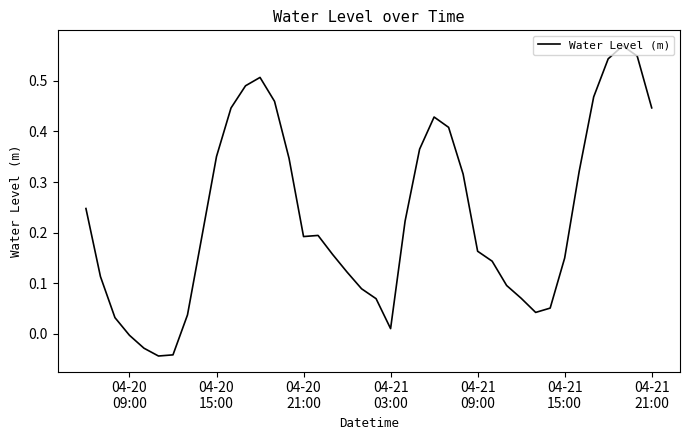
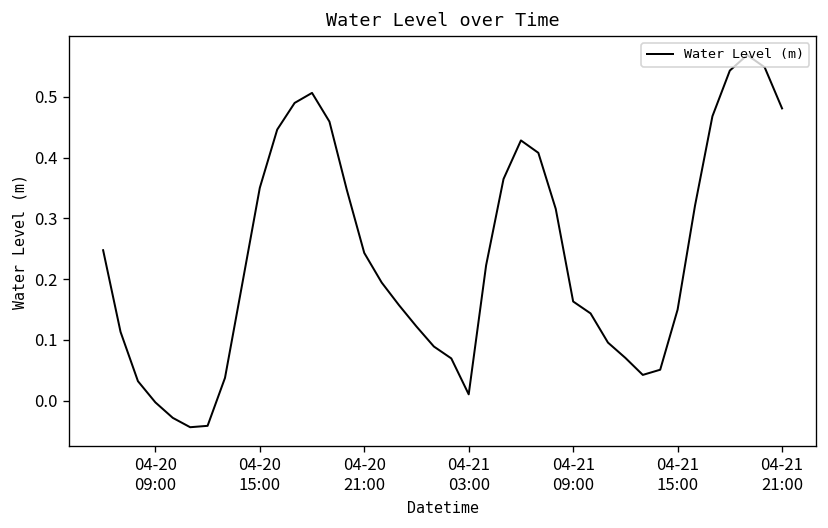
04-20 21:00: 0.19 -> 0.24
04-21 21:00: 0.45 -> 0.48
